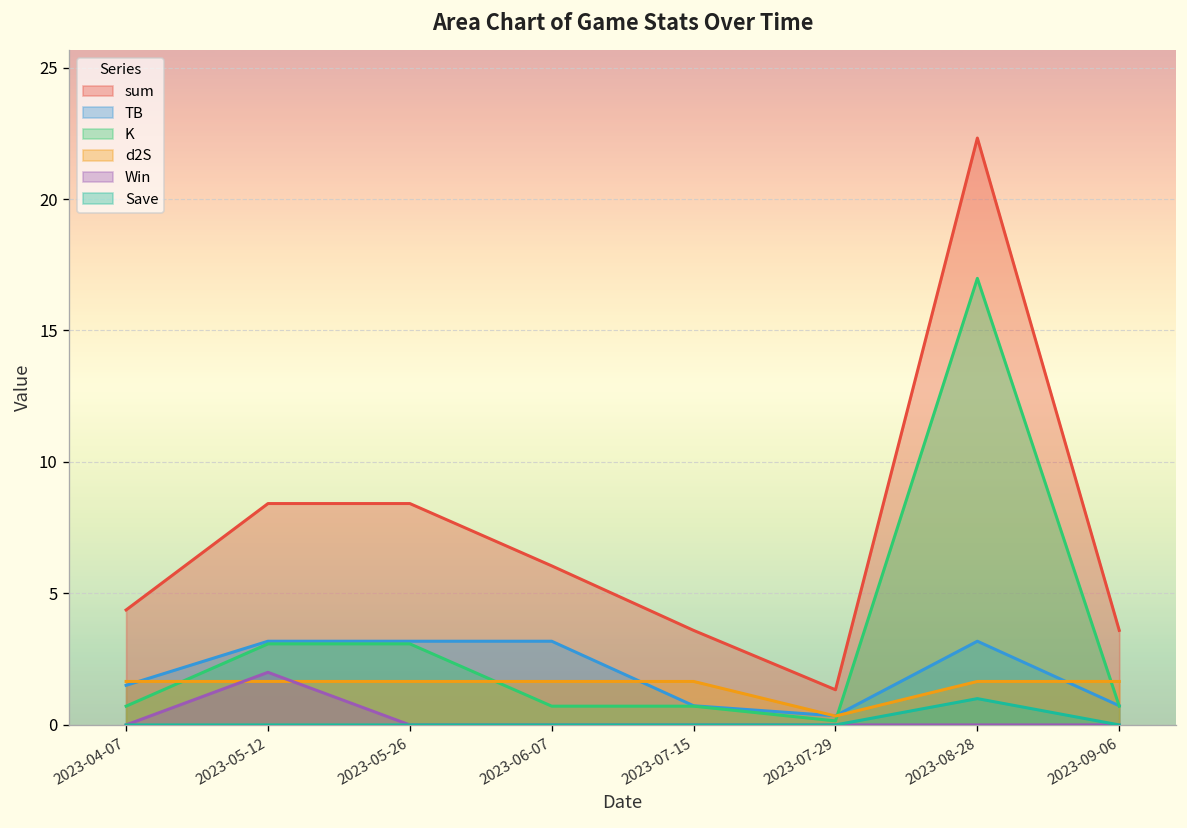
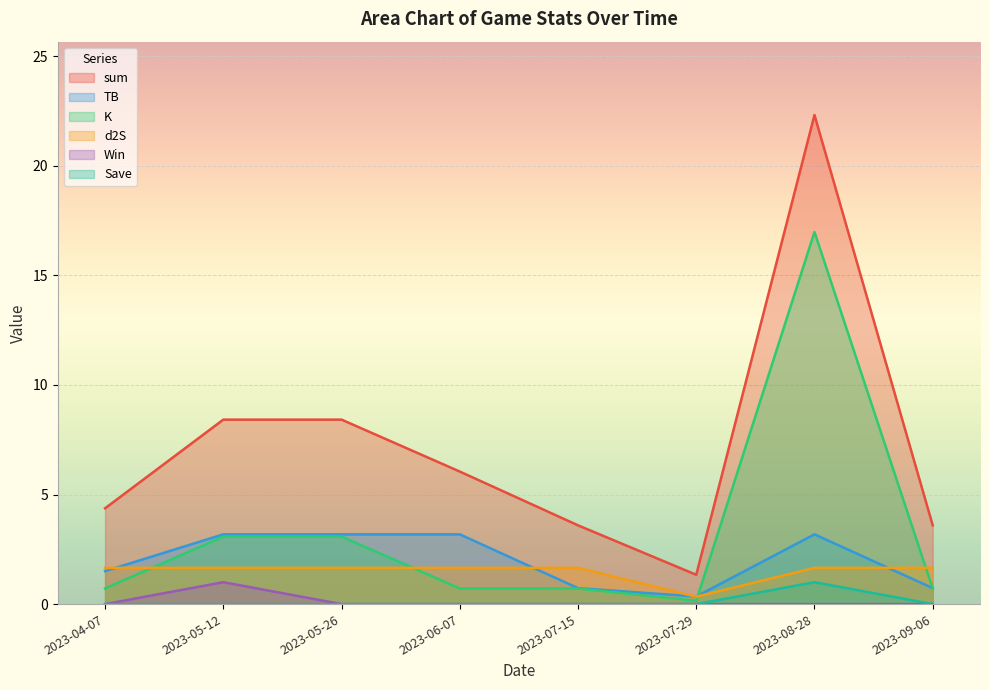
Win, 2023-05-12: 2 -> 1
